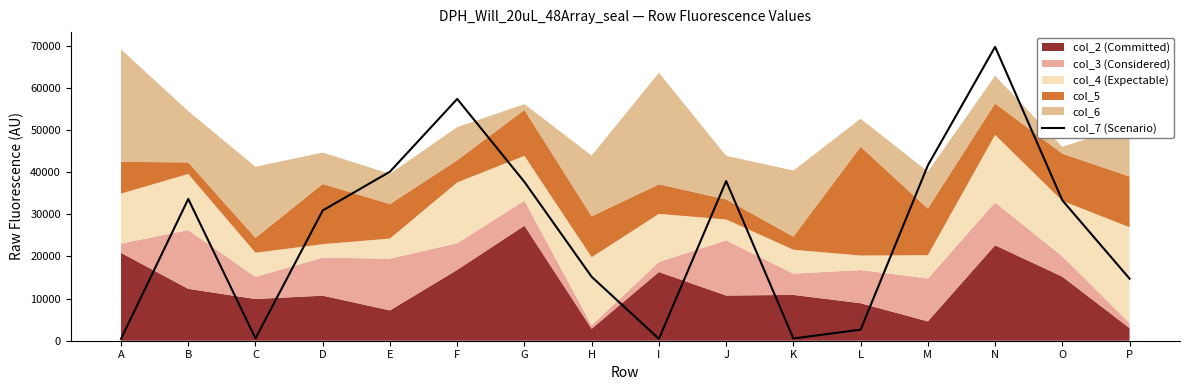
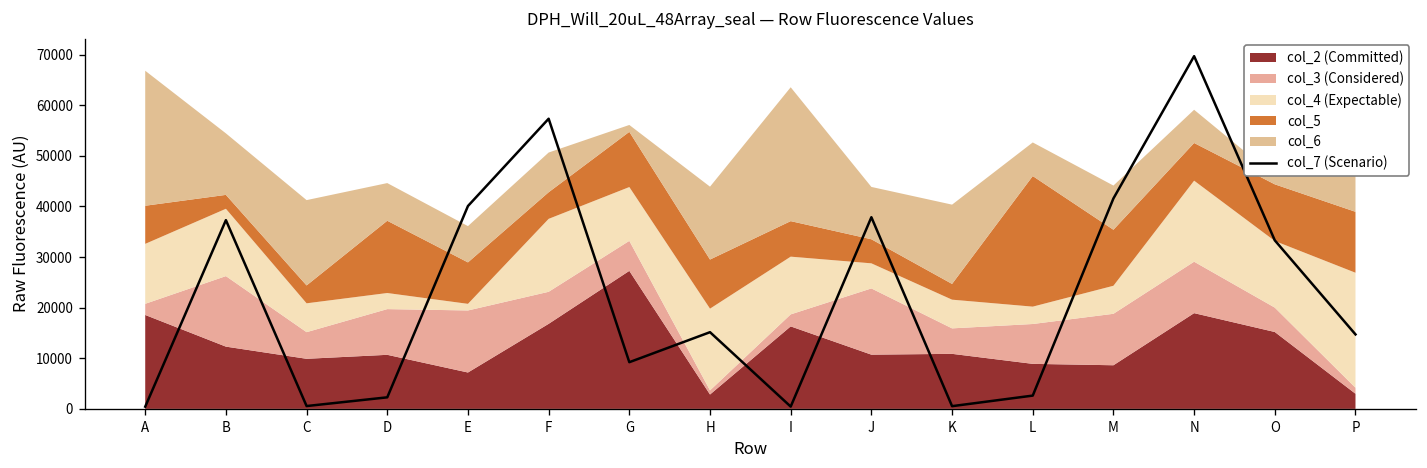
col_2 (Committed), A: 21000 -> 19000
col_7 (Scenario), B: 34000 -> 37000
col_7 (Scenario), D: 31000 -> 2000
col_4 (Expectable), E: 5000 -> 1000
col_7 (Scenario), G: 38000 -> 9000
col_2 (Committed), M: 5000 -> 9000
col_2 (Committed), N: 23000 -> 19000
